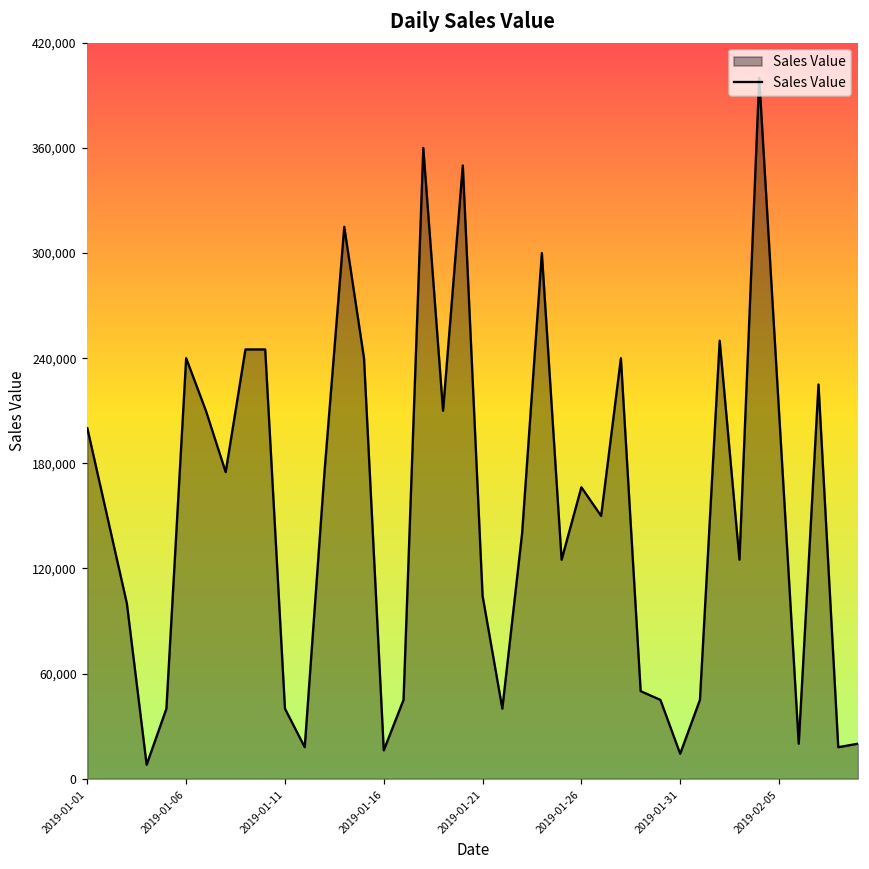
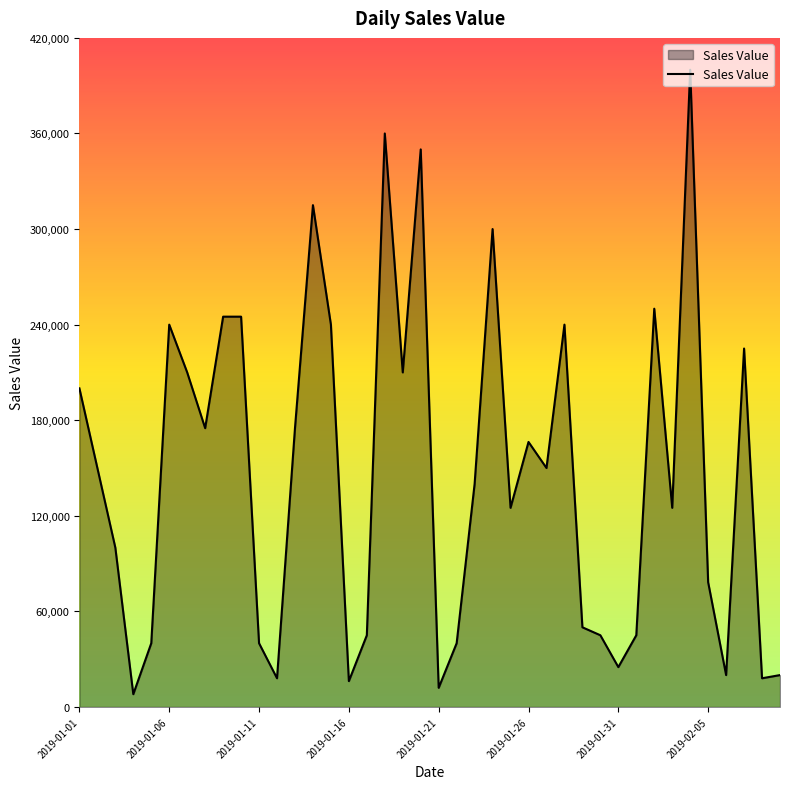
2019-01-21: 104,000 -> 12,000
2019-01-31: 14,000 -> 25,000
2019-02-05: 210,000 -> 78,000
